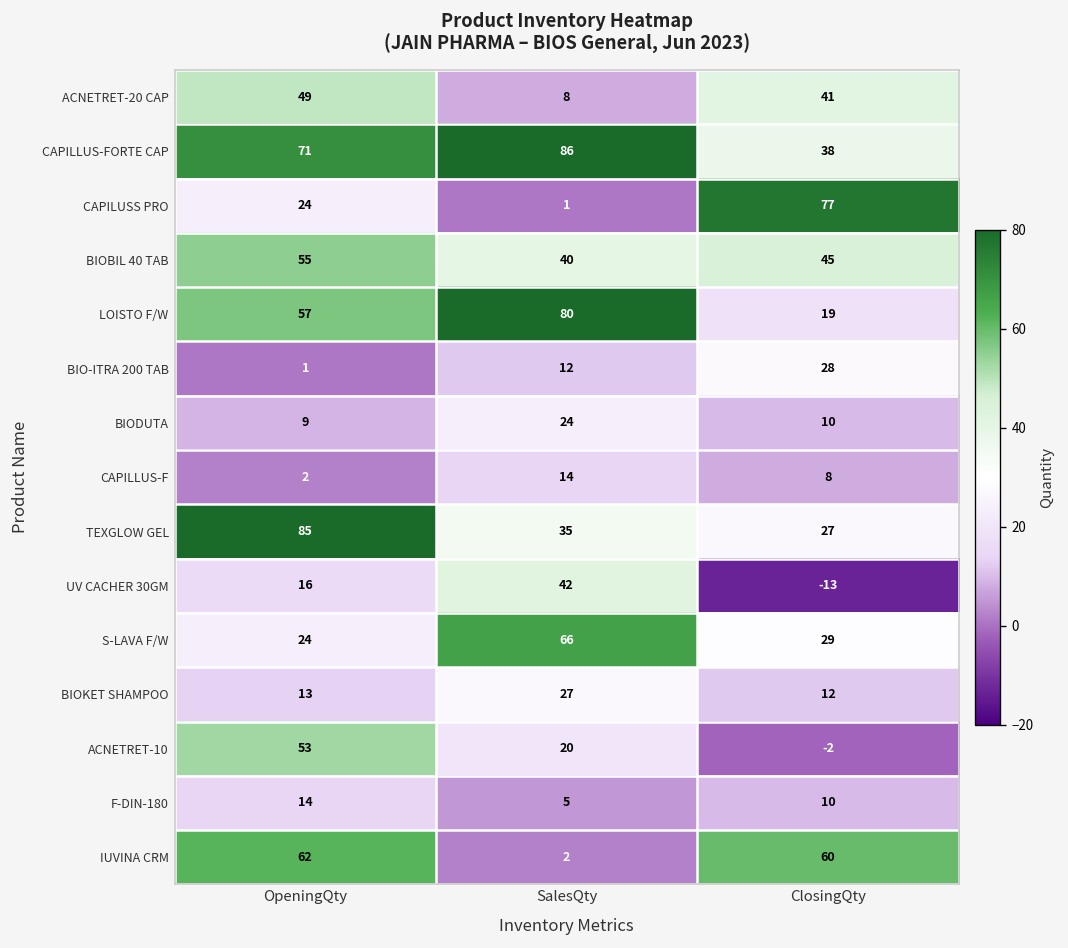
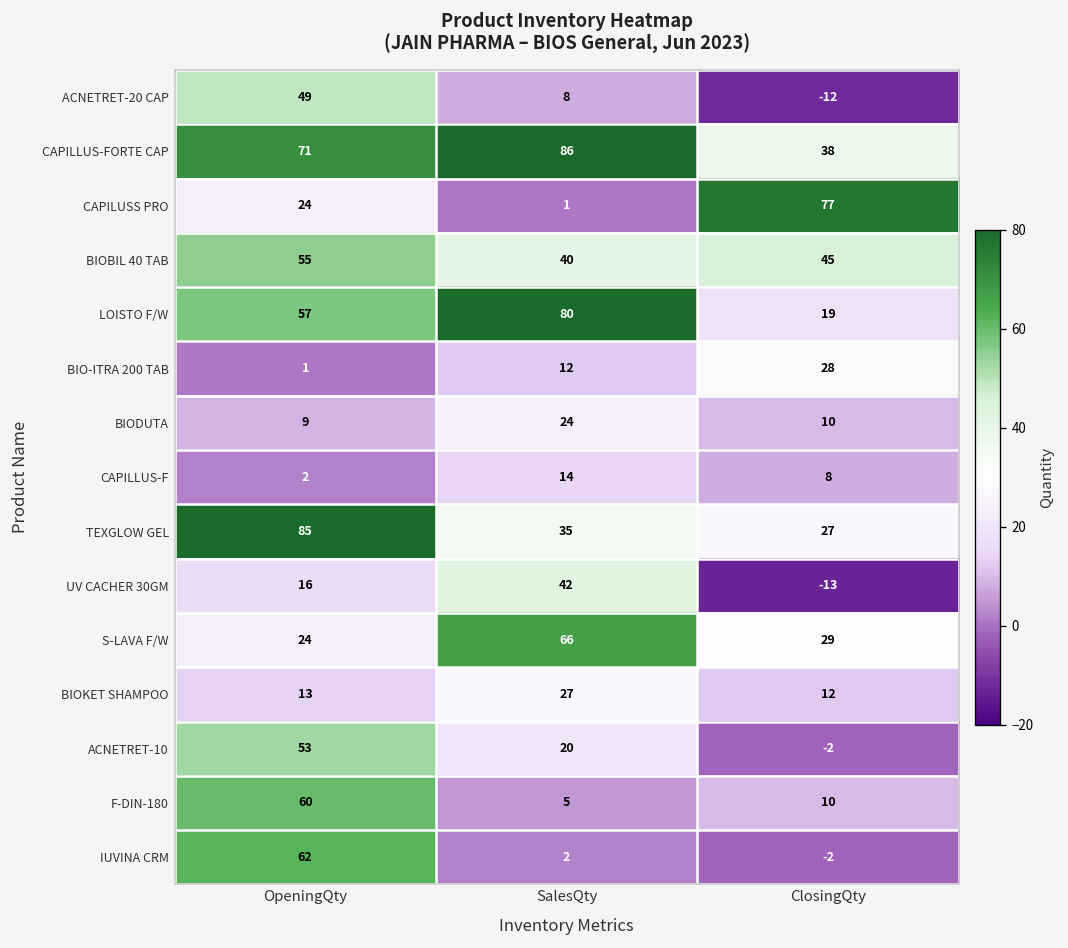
ACNETRET-20 CAP, ClosingQty: 41 -> -12
F-DIN-180, OpeningQty: 14 -> 60
IUVINA CRM, ClosingQty: 60 -> -2
